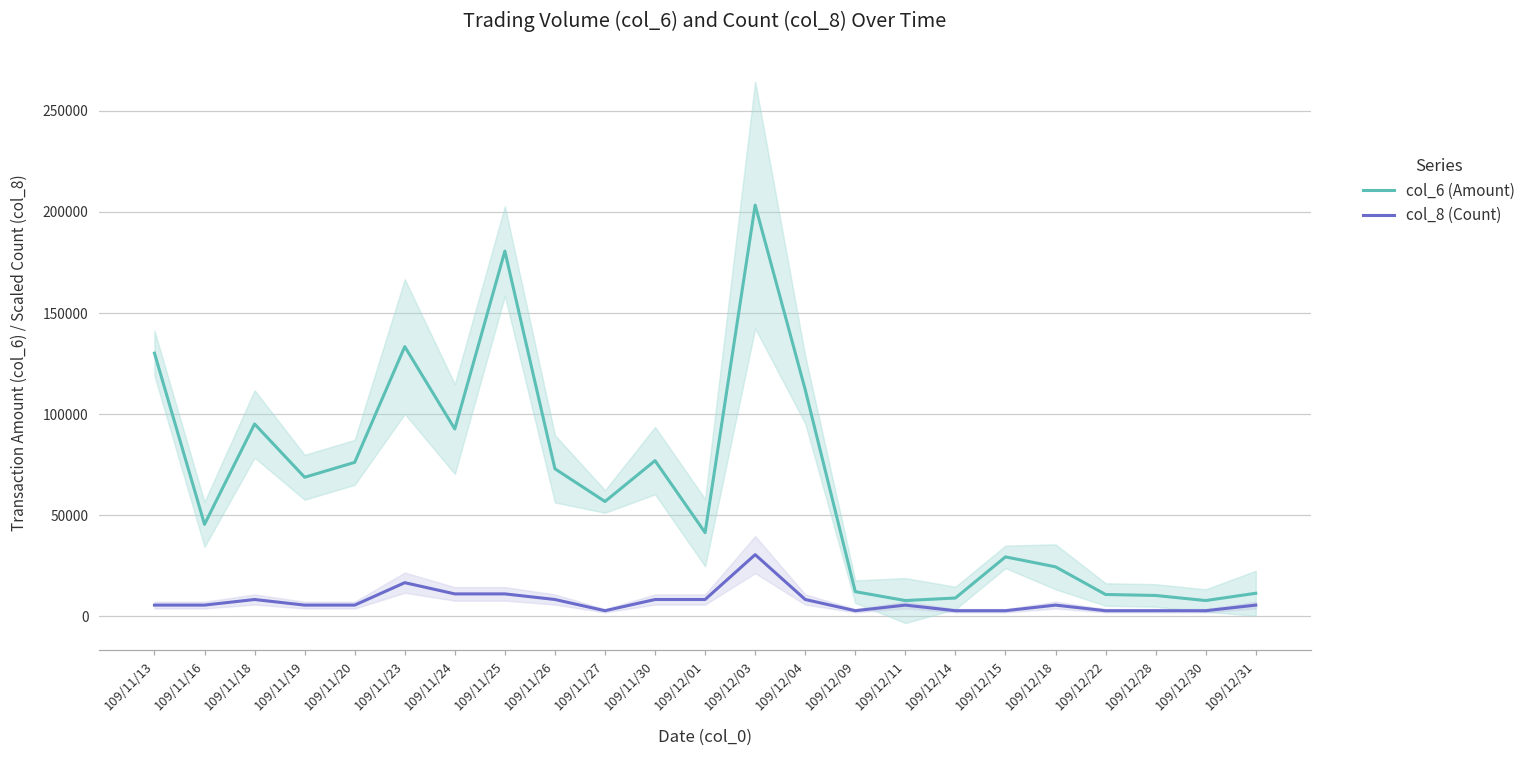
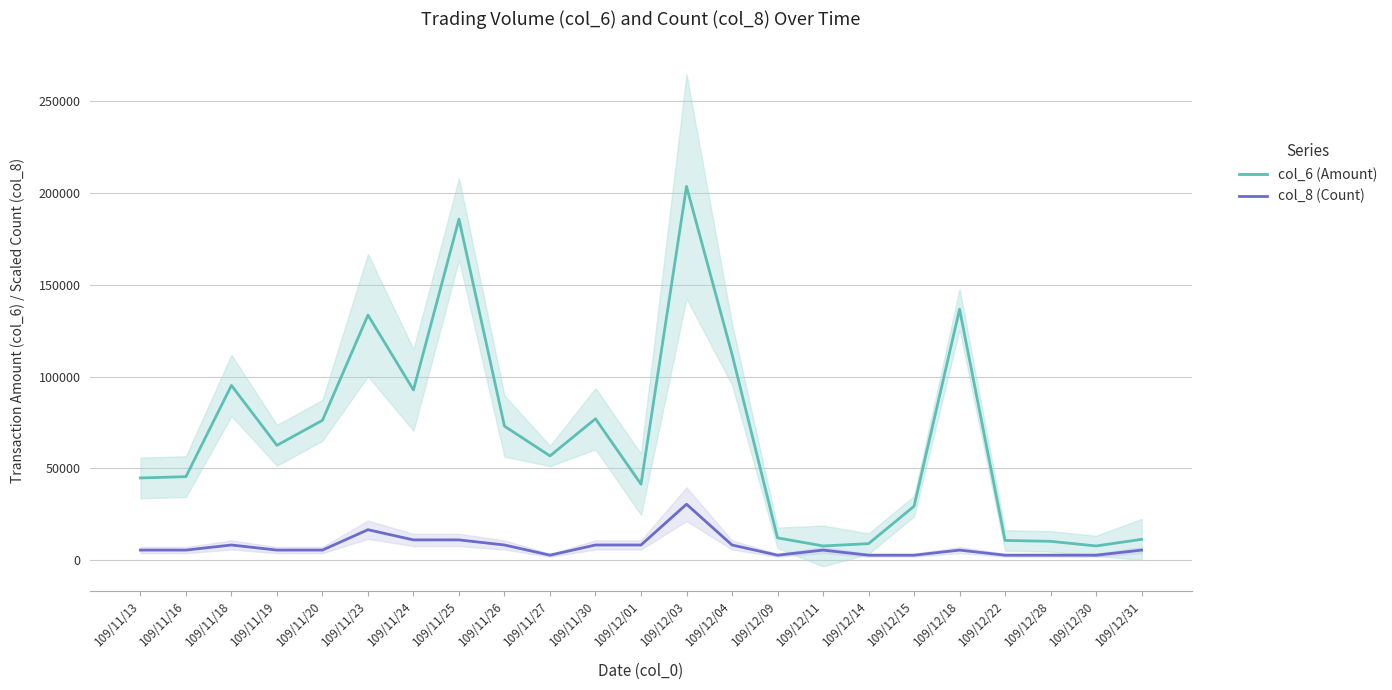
col_6 (Amount), 109/11/13: 130000 -> 45000
col_6 (Amount), 109/11/19: 69000 -> 63000
col_6 (Amount), 109/11/25: 181000 -> 186000
col_6 (Amount), 109/12/18: 24000 -> 137000
